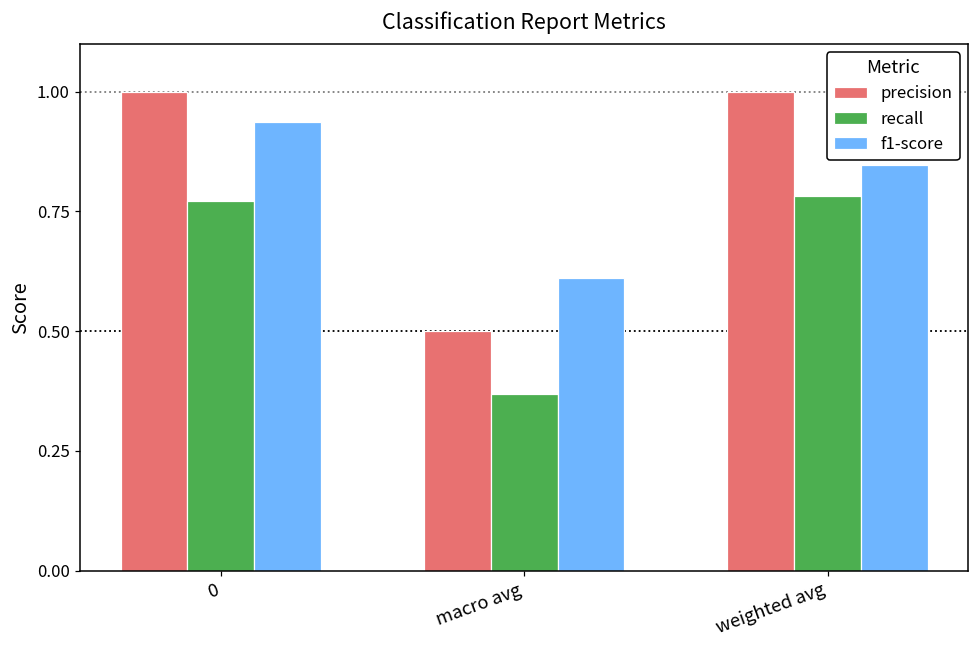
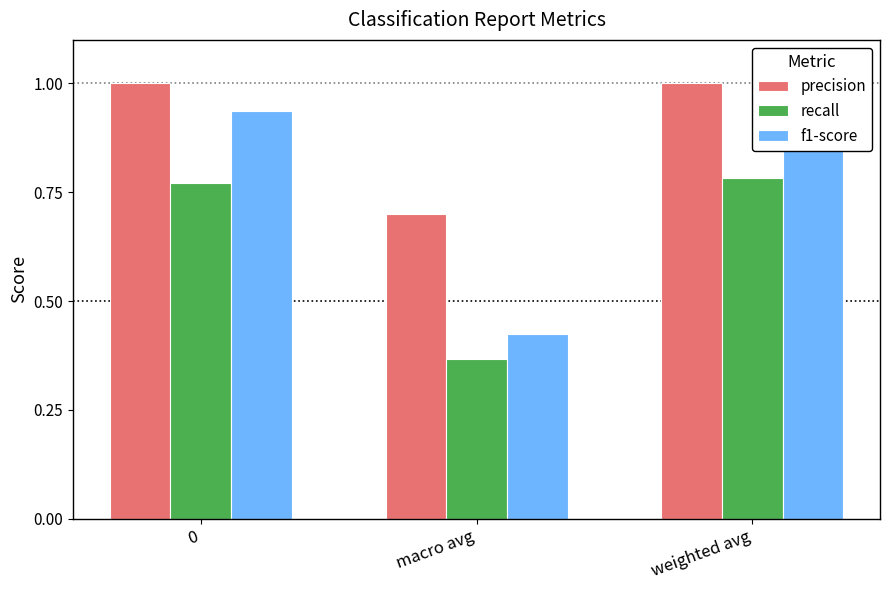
precision, macro avg: 0.5 -> 0.7
f1-score, macro avg: 0.61 -> 0.42
